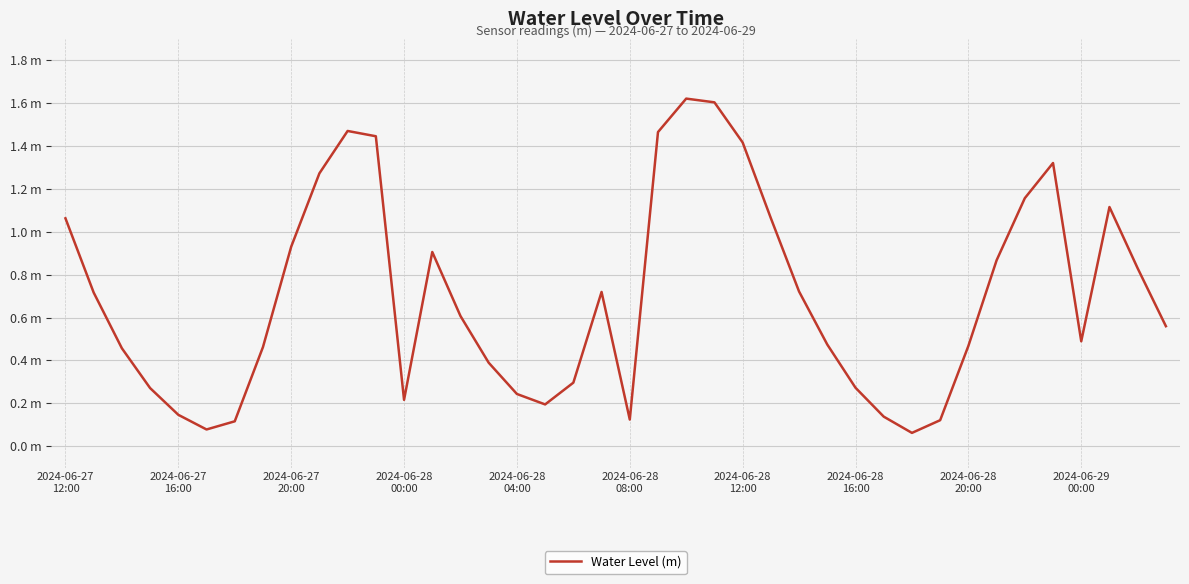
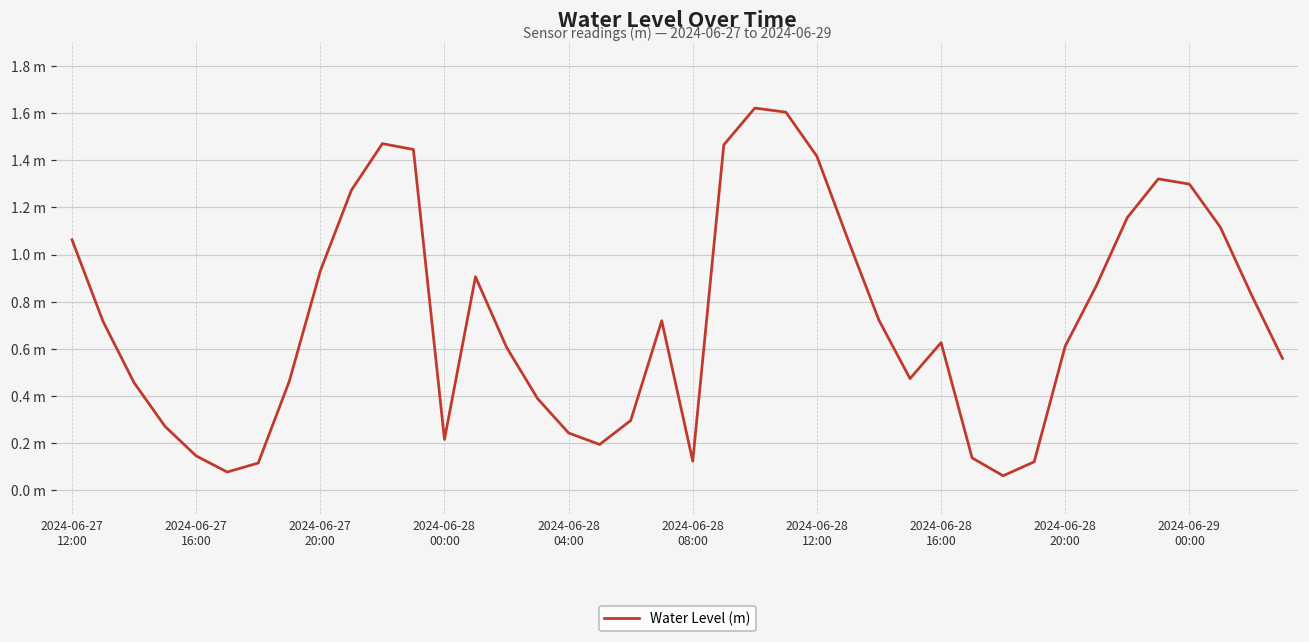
2024-06-28 16:00: 0.27 m -> 0.63 m
2024-06-28 20:00: 0.47 m -> 0.61 m
2024-06-29 00:00: 0.49 m -> 1.30 m
